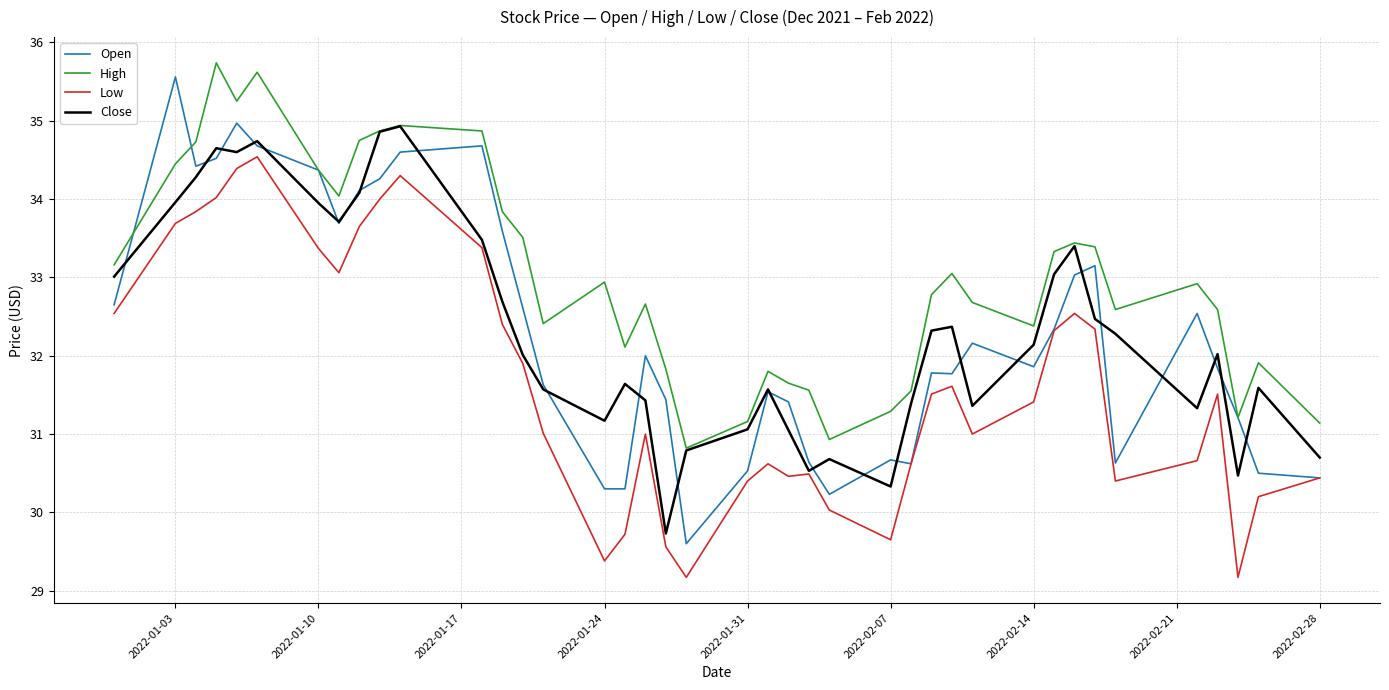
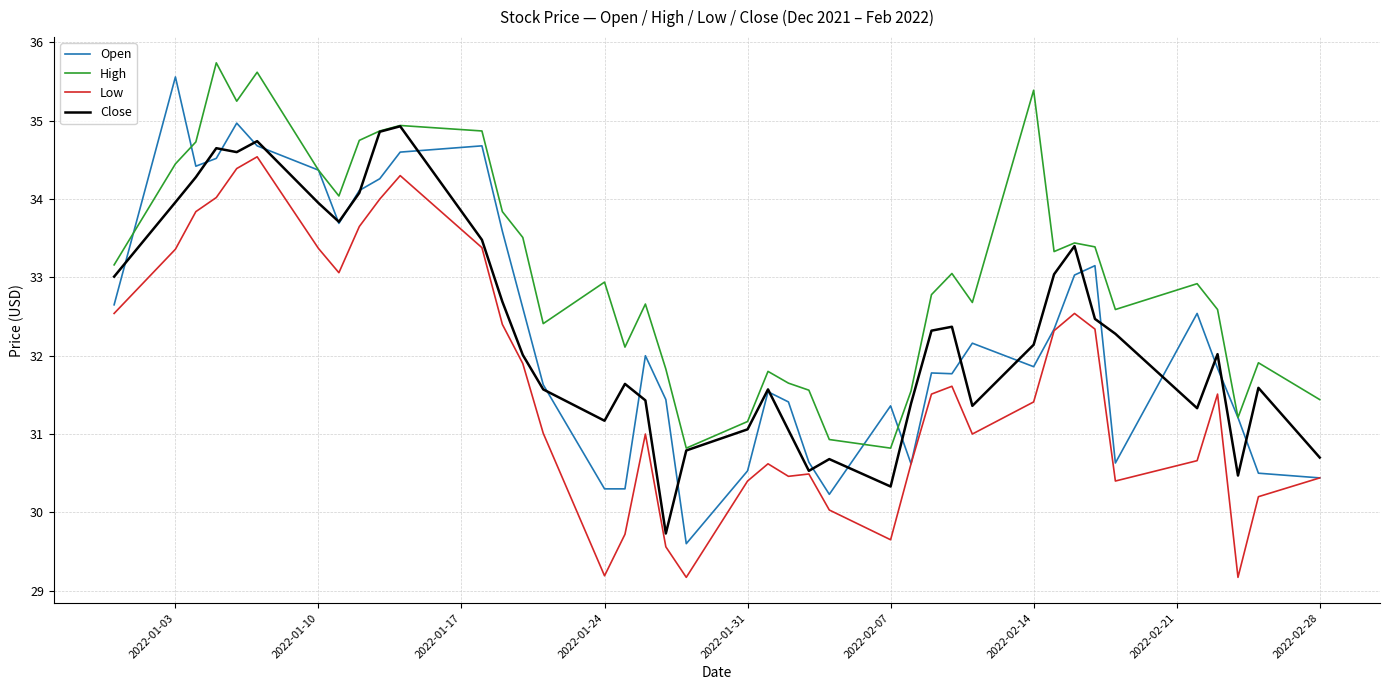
Low, 2022-01-03: 33.7 -> 33.4
Low, 2022-01-24: 29.4 -> 29.2
Open, 2022-02-07: 30.7 -> 31.4
High, 2022-02-07: 31.3 -> 30.8
High, 2022-02-14: 32.4 -> 35.4
High, 2022-02-28: 31.1 -> 31.4
